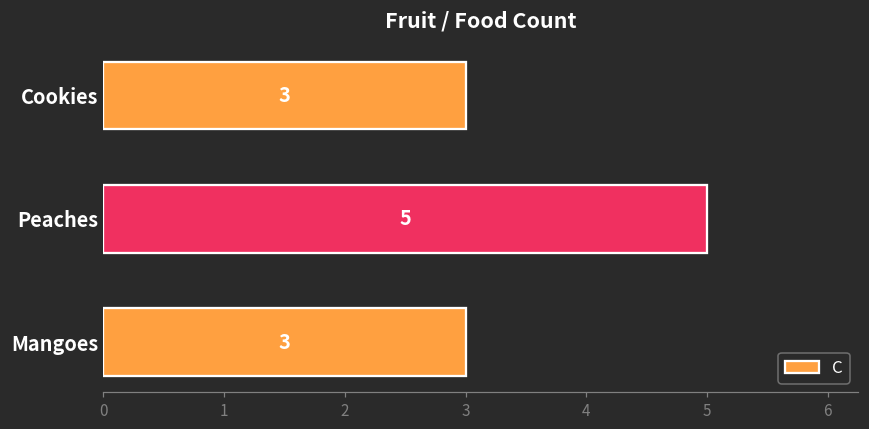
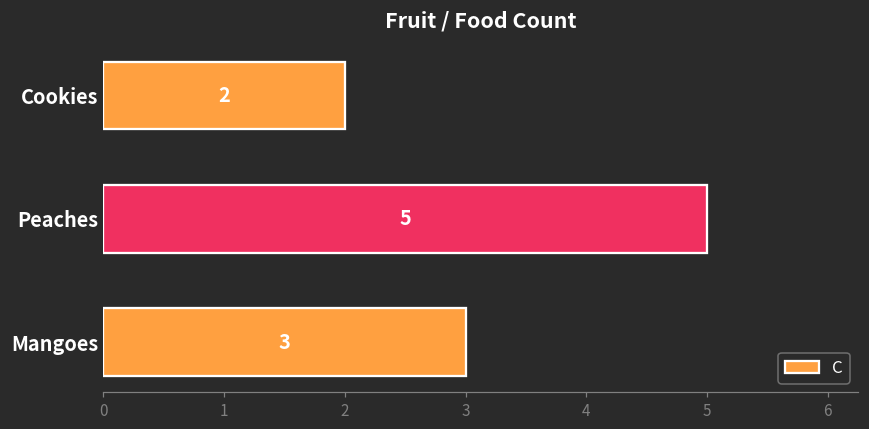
Cookies: 3 -> 2
